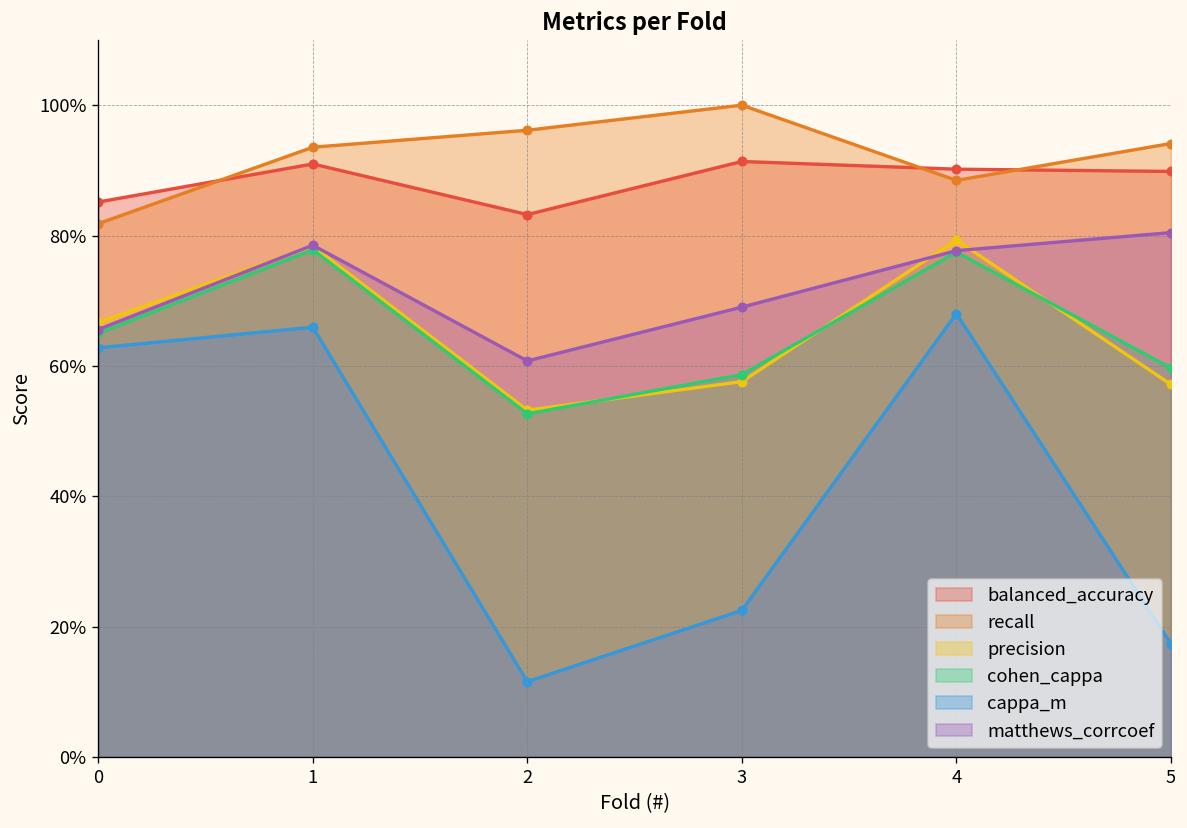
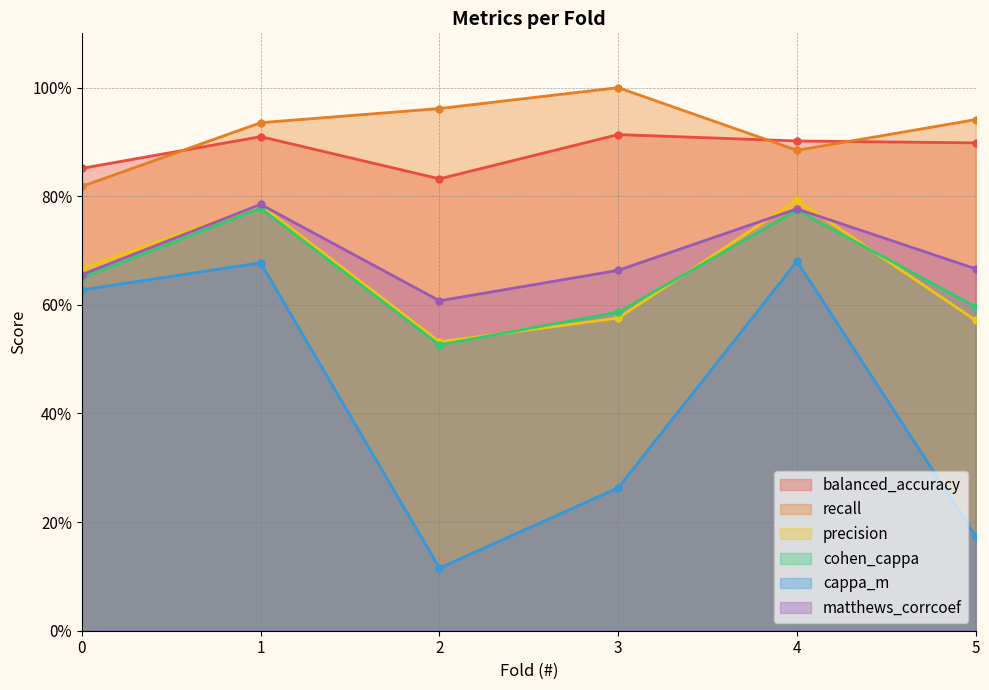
cappa_m, 1: 66% -> 68%
cappa_m, 3: 22% -> 26%
matthews_corrcoef, 3: 69% -> 66%
matthews_corrcoef, 5: 80% -> 67%
